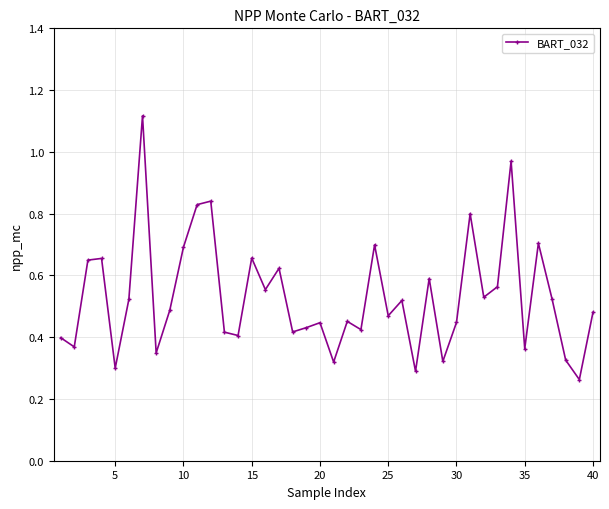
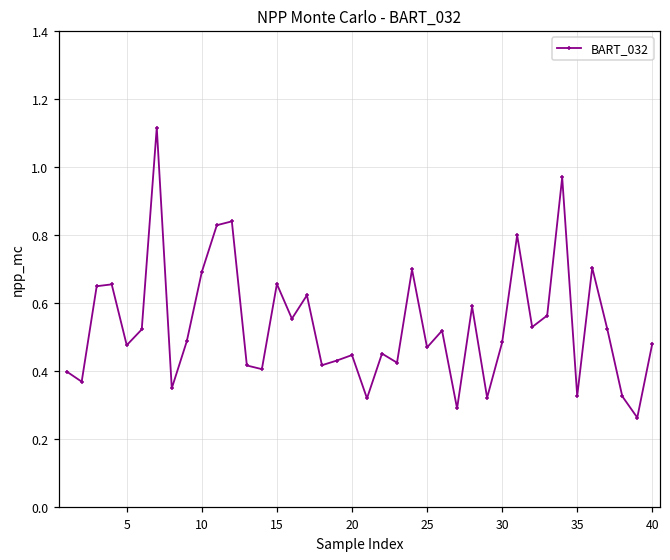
5: 0.30 -> 0.48
30: 0.45 -> 0.48
35: 0.36 -> 0.33
